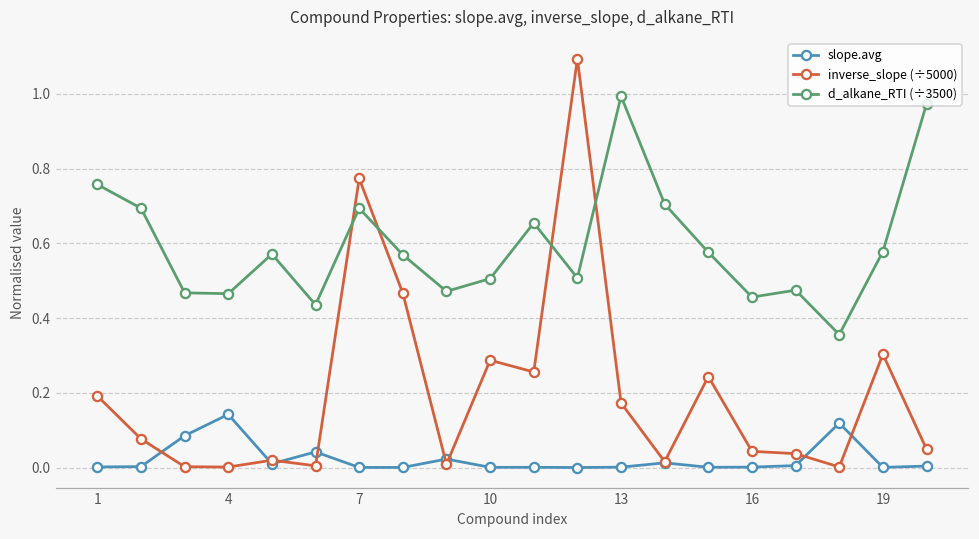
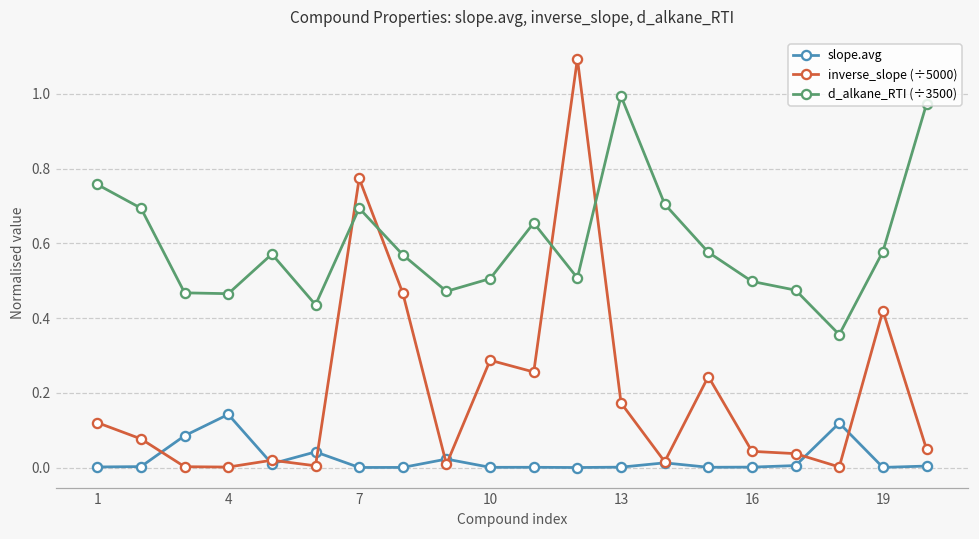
inverse_slope (÷5000), 1: 0.19 -> 0.12
d_alkane_RTI (÷3500), 16: 0.46 -> 0.50
inverse_slope (÷5000), 19: 0.30 -> 0.42
